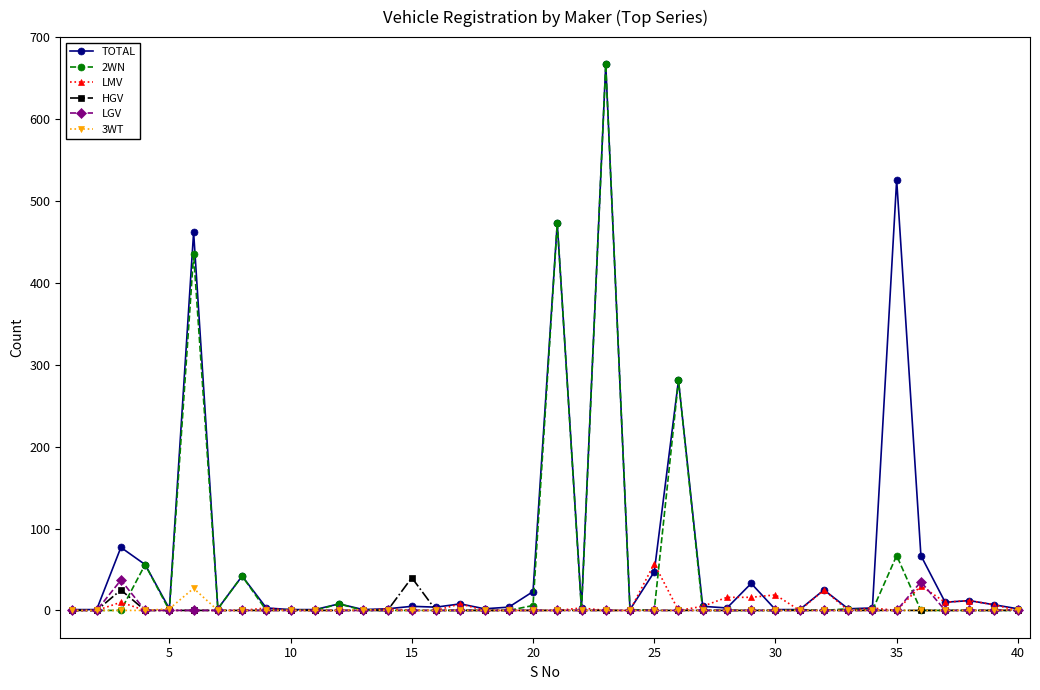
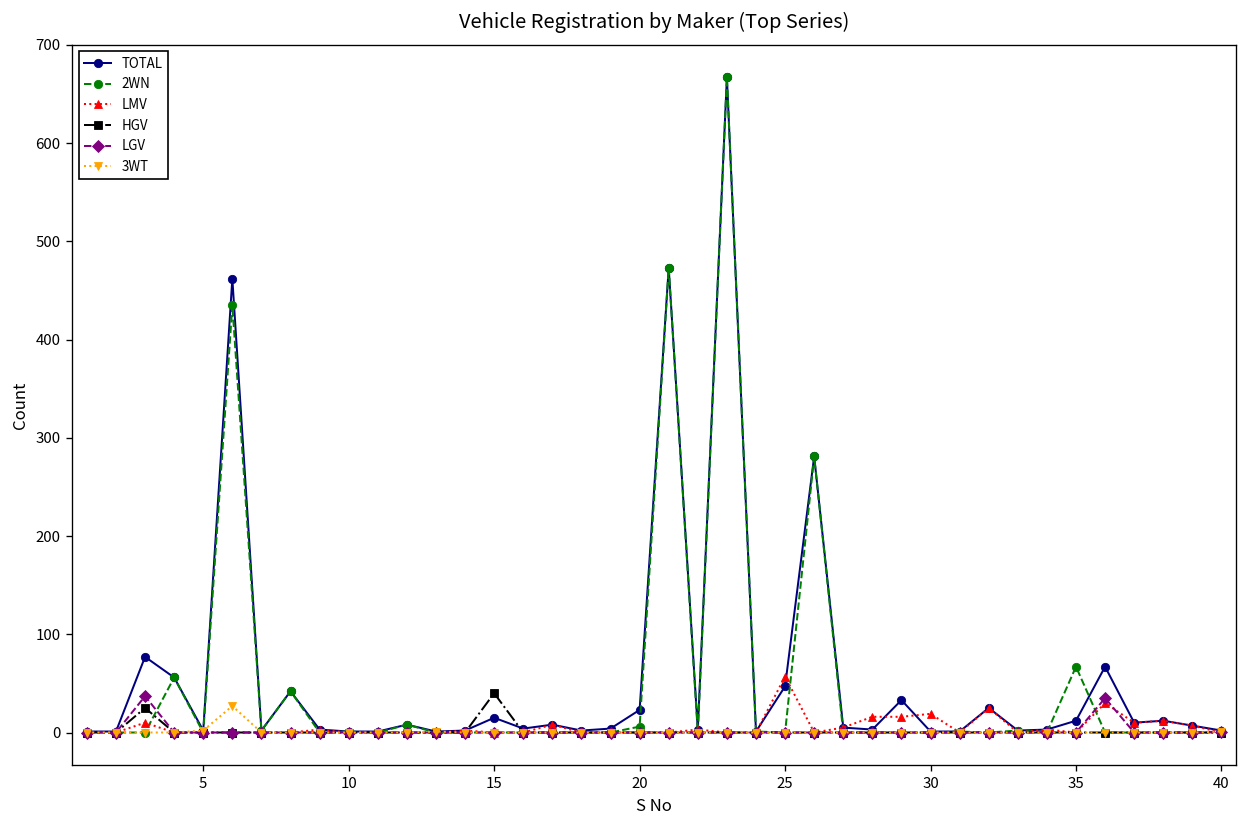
TOTAL, 15: 10 -> 20
TOTAL, 35: 530 -> 10
